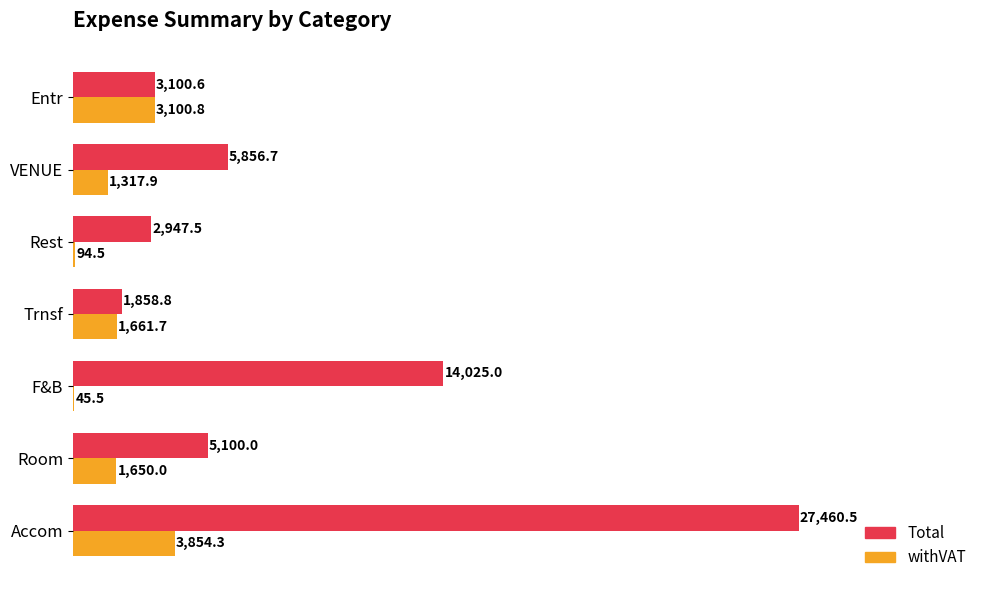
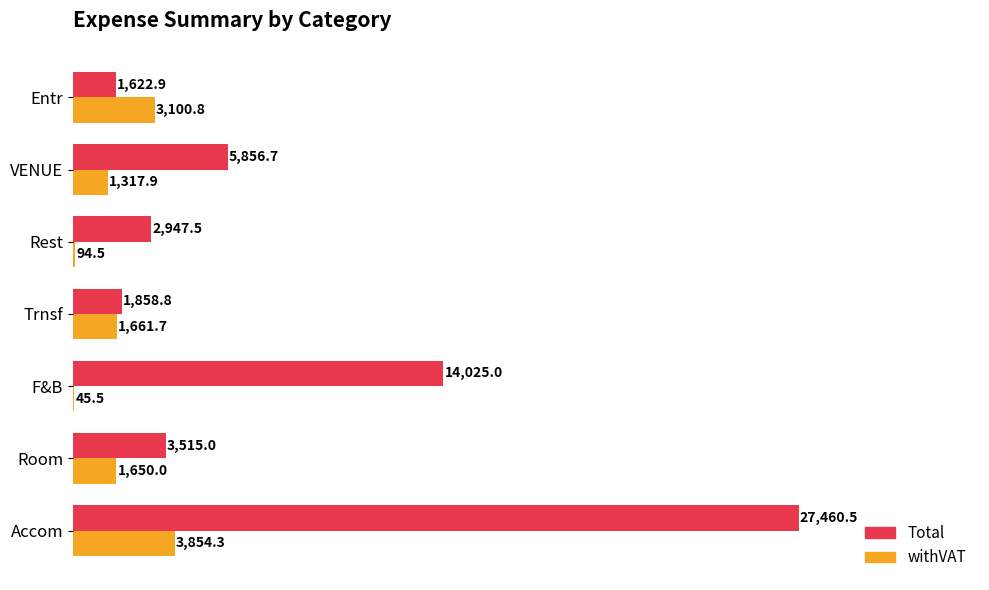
Total, Entr: 3,100.6 -> 1,622.9
Total, Room: 5,100.0 -> 3,515.0
